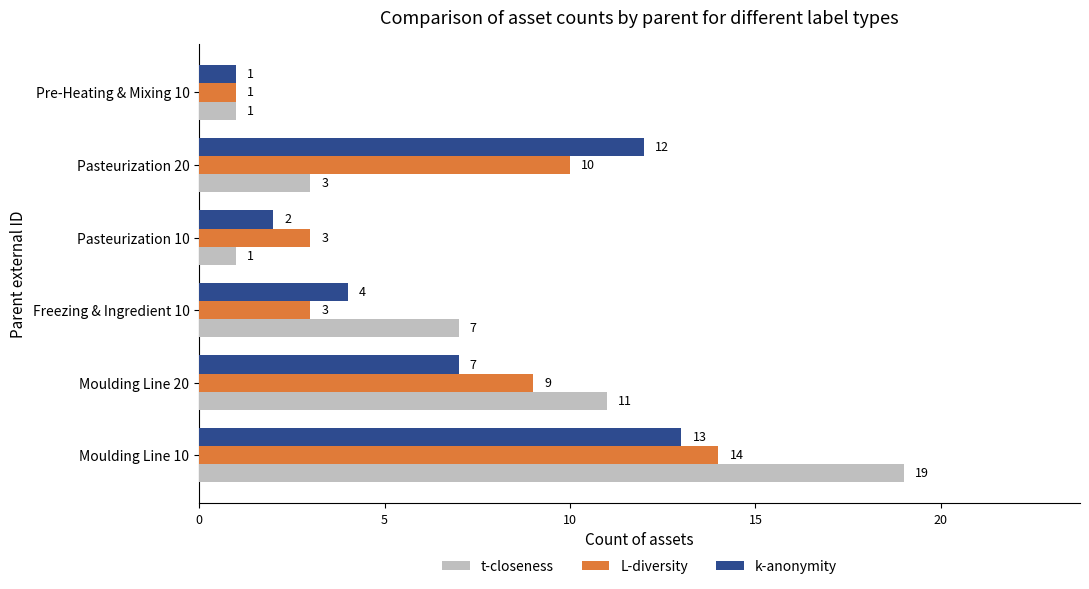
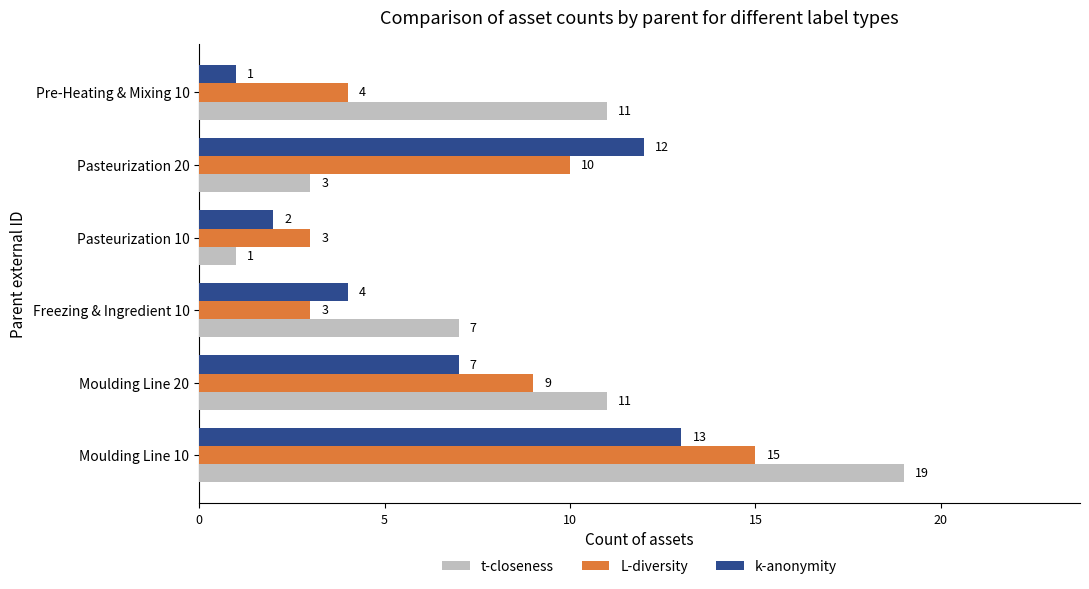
L-diversity, Pre-Heating & Mixing 10: 1 -> 4
t-closeness, Pre-Heating & Mixing 10: 1 -> 11
L-diversity, Moulding Line 10: 14 -> 15
